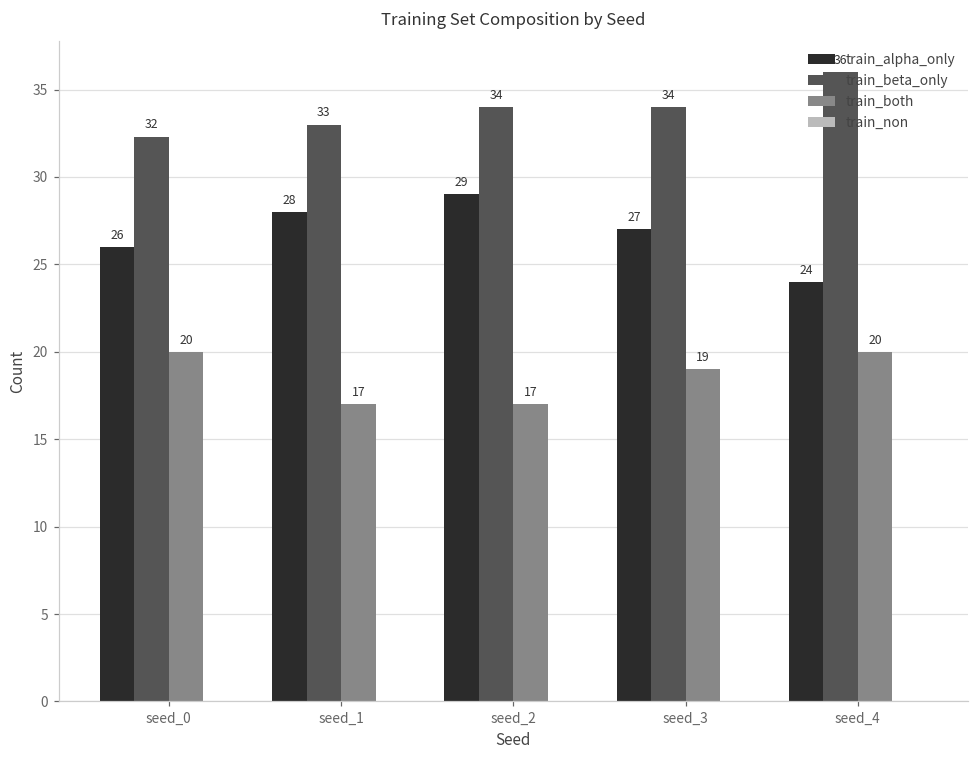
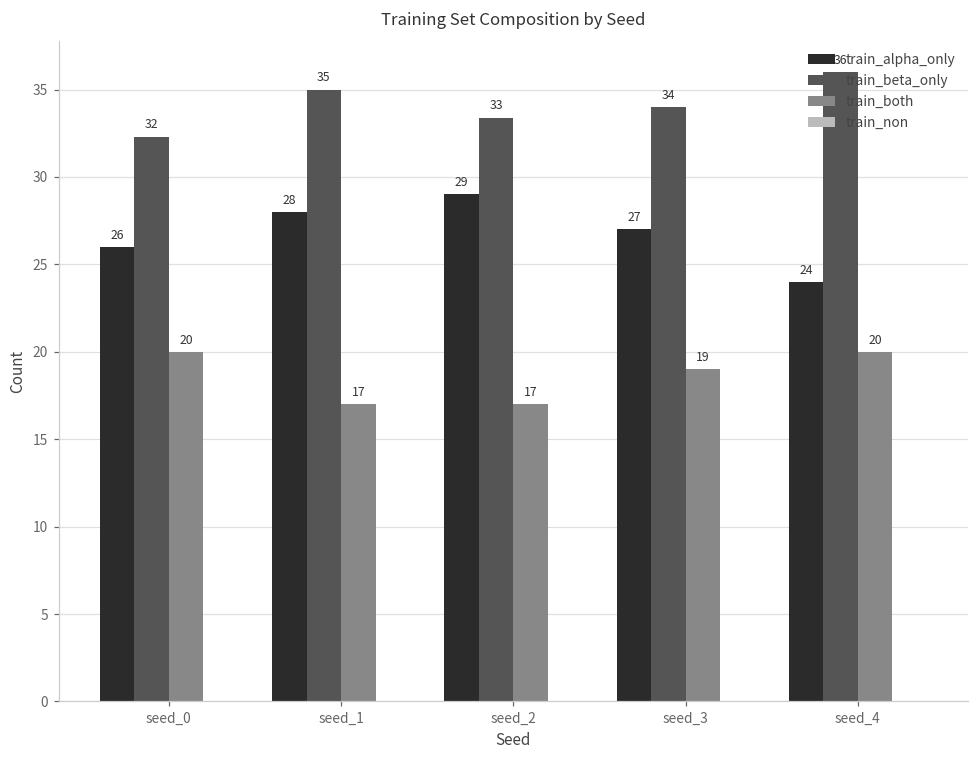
train_beta_only, seed_1: 33 -> 35
train_beta_only, seed_2: 34 -> 33
